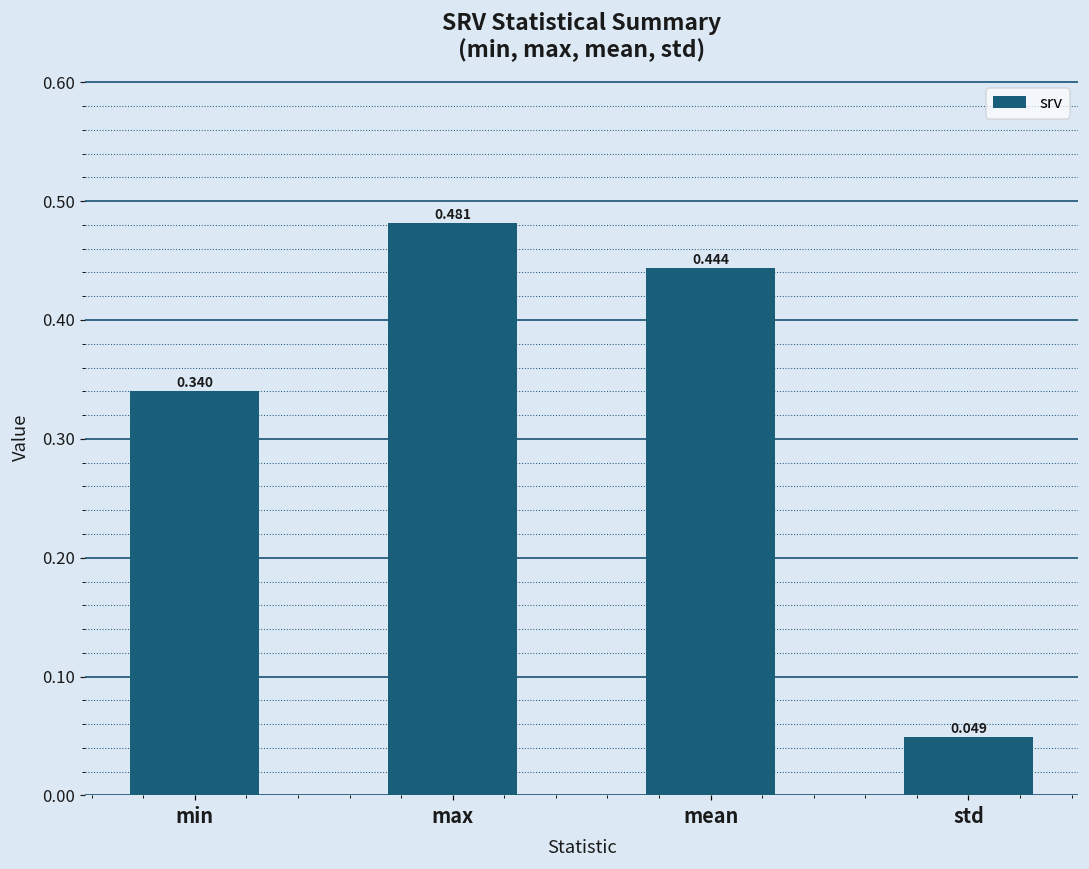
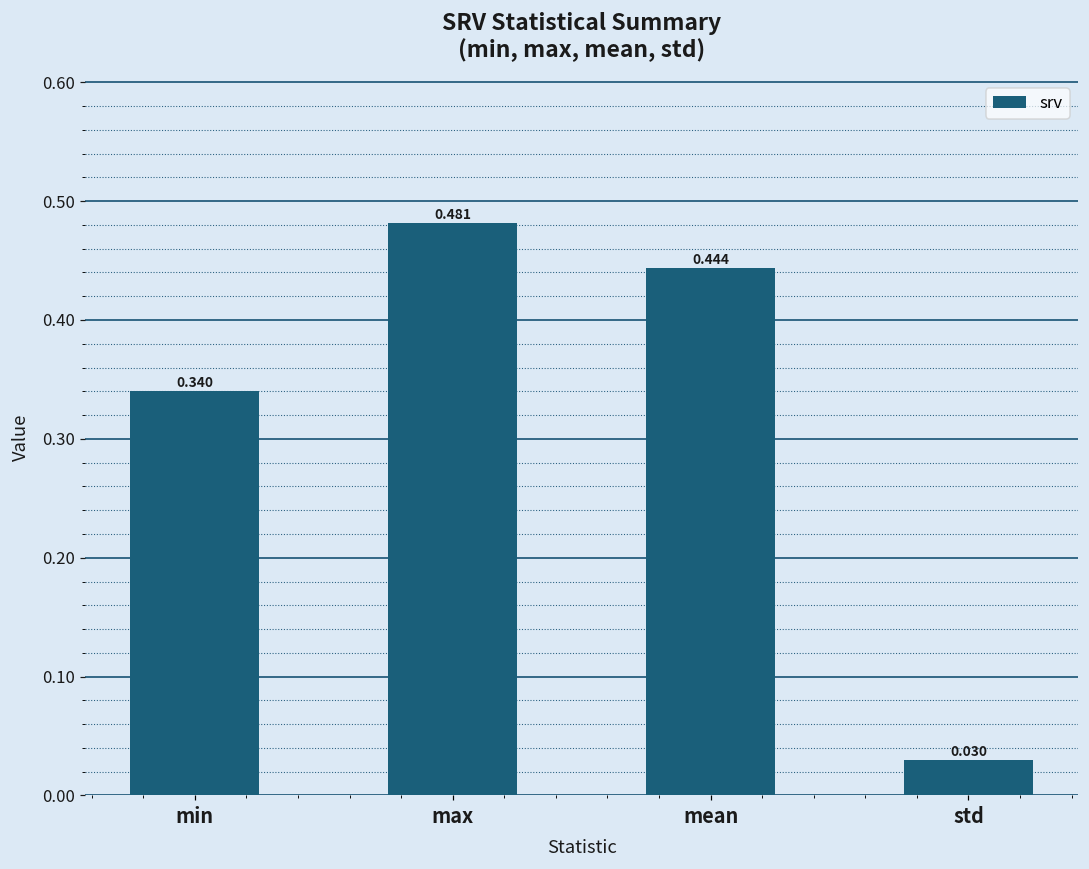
std: 0.049 -> 0.030
